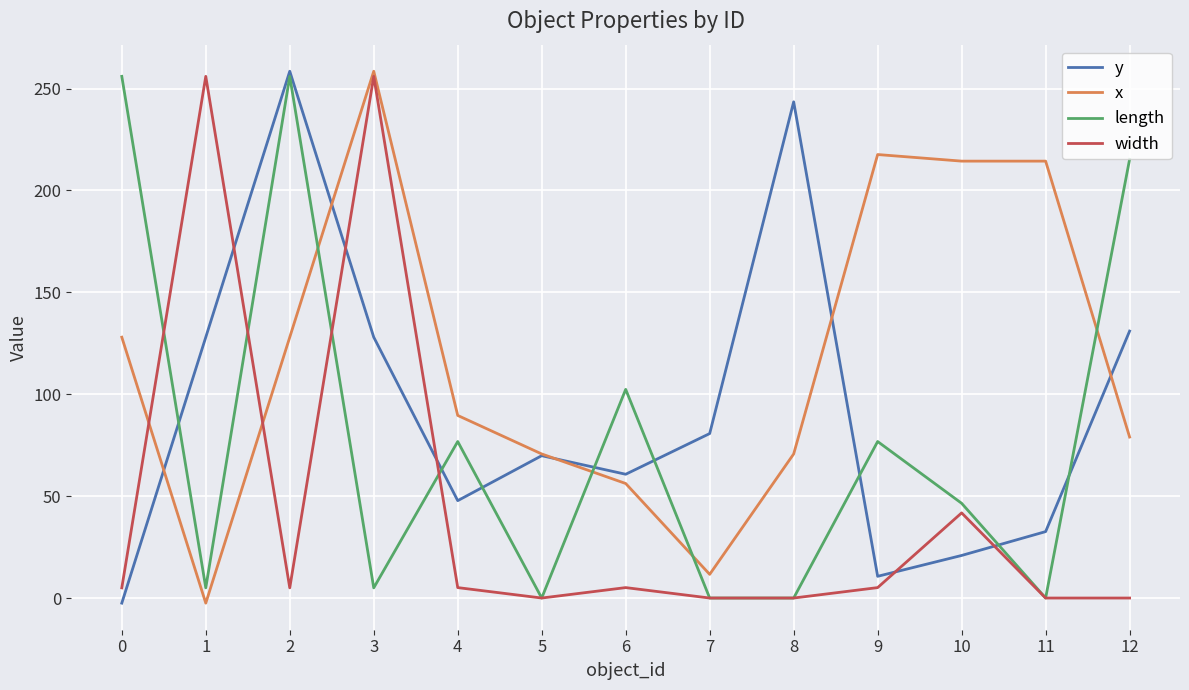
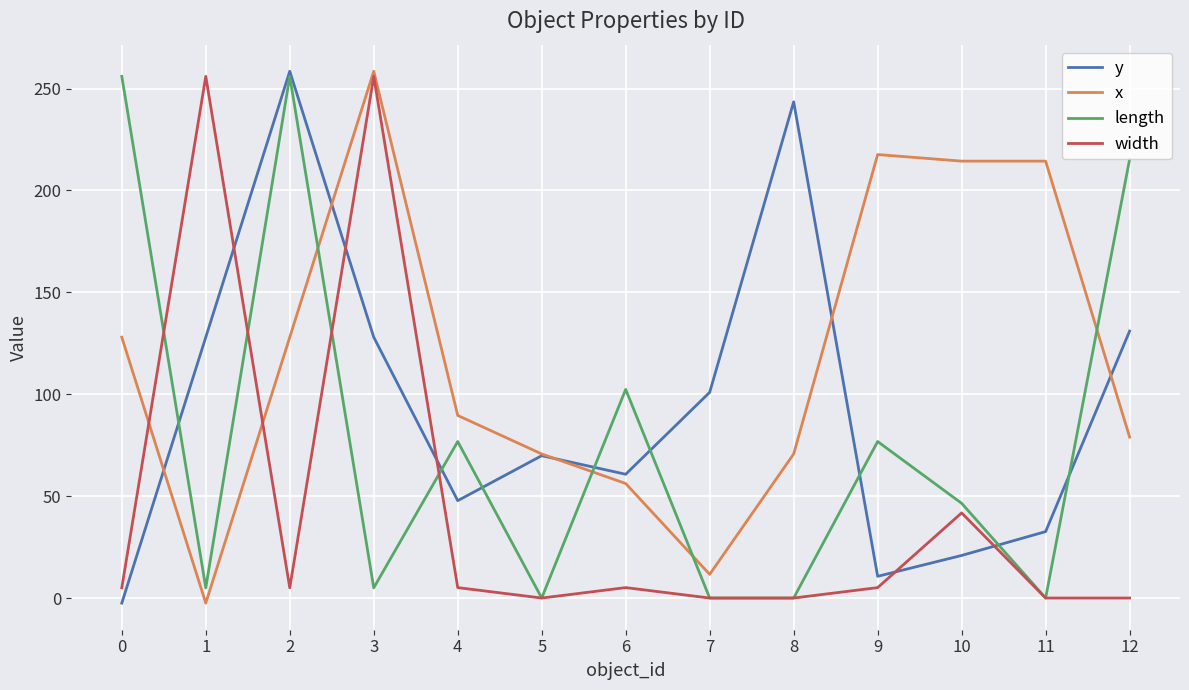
y, 7: 81 -> 101
